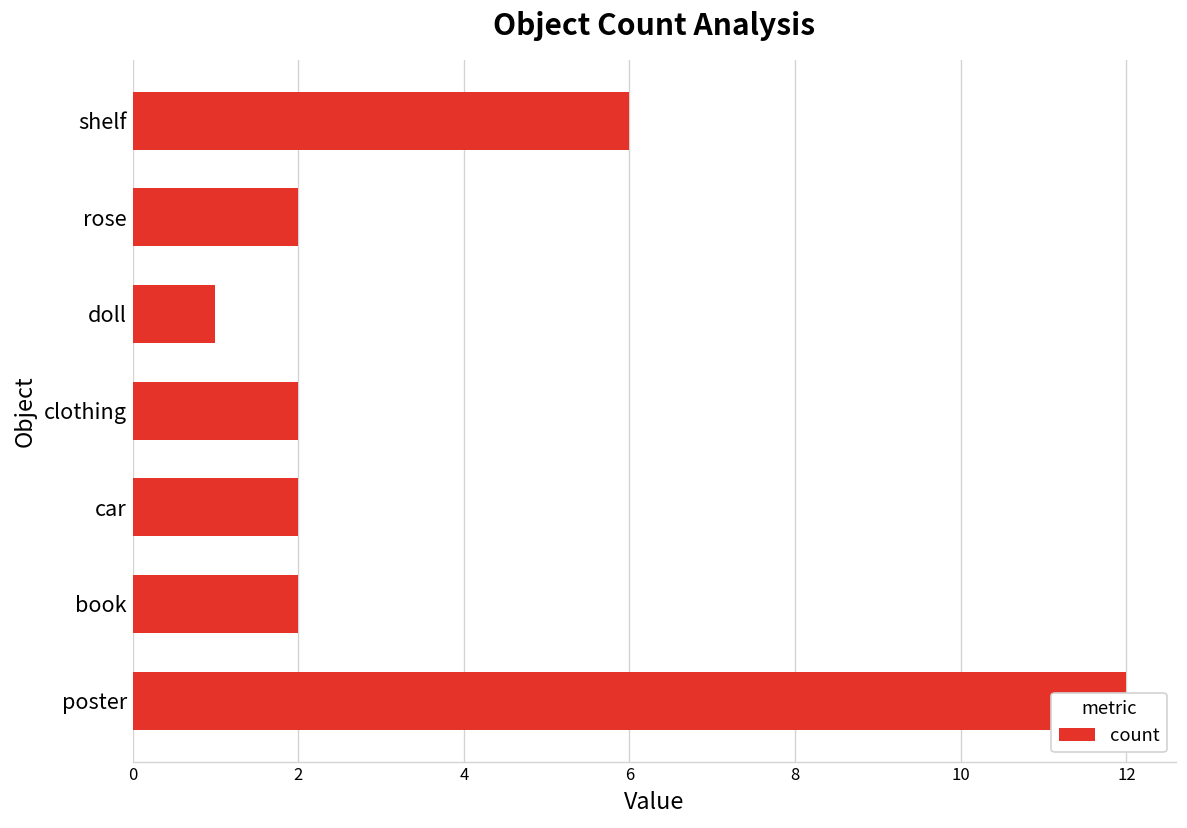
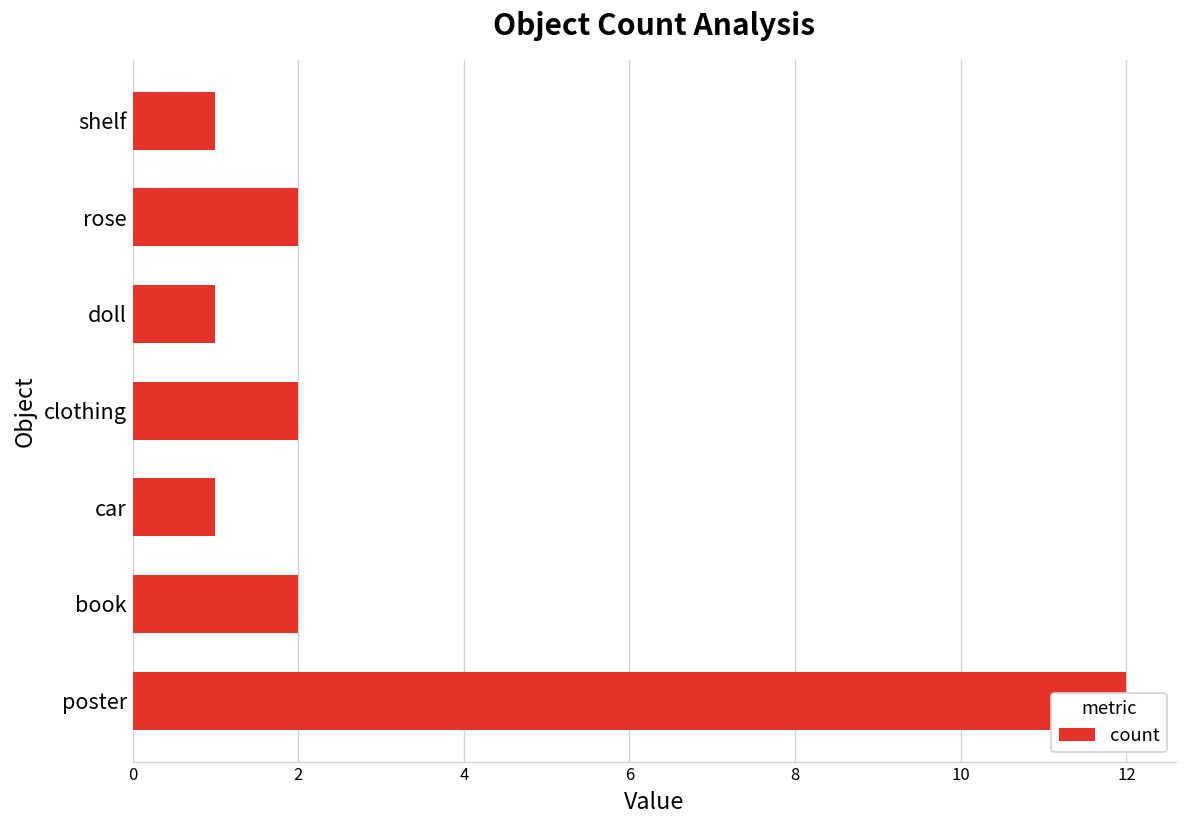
shelf: 6 -> 1
car: 2 -> 1
